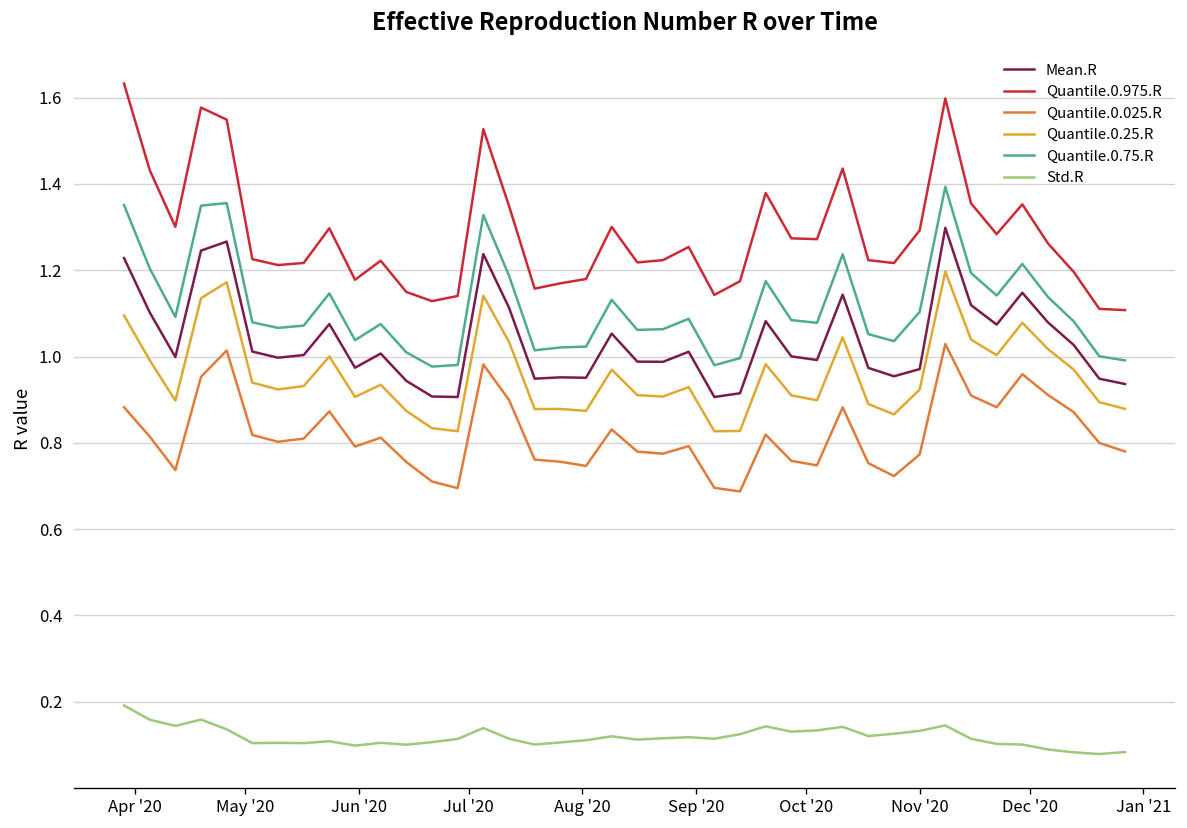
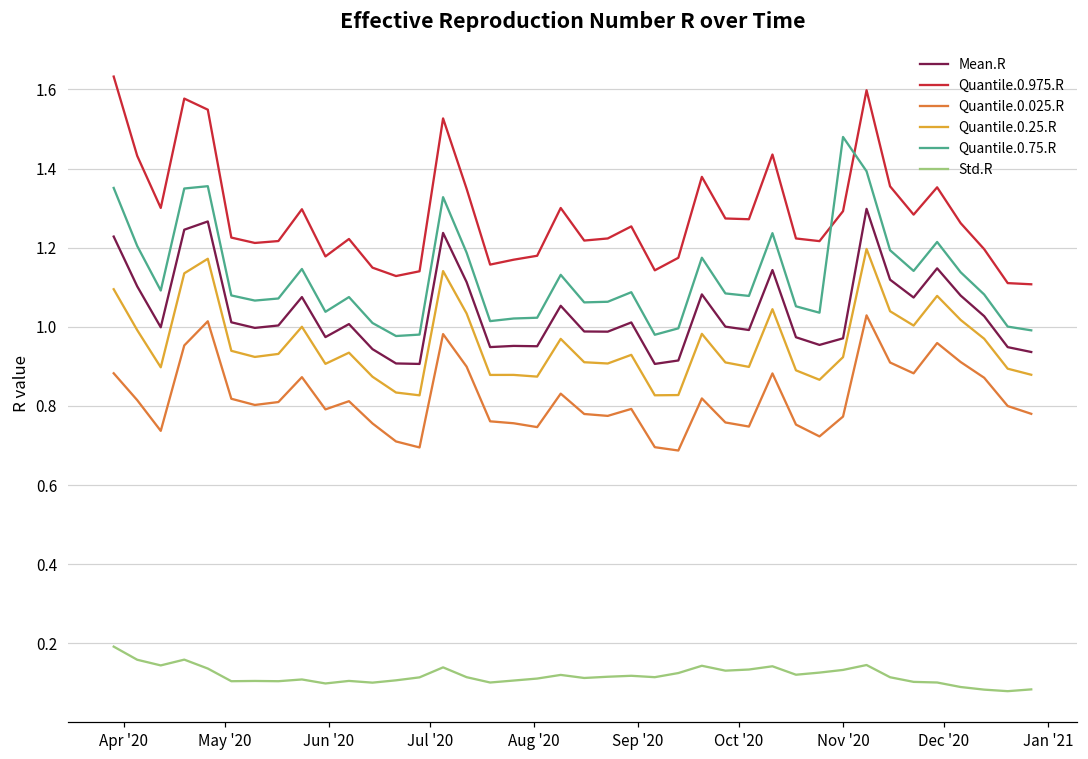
Quantile.0.75.R, Nov '20: 1.10 -> 1.48
